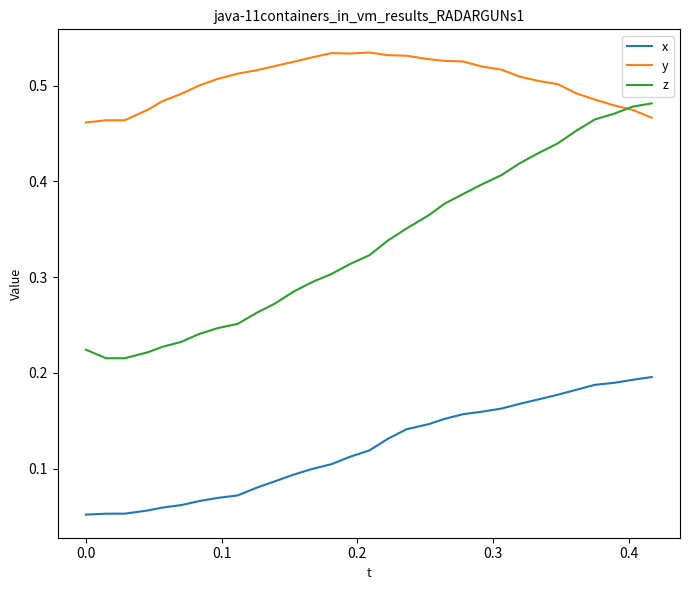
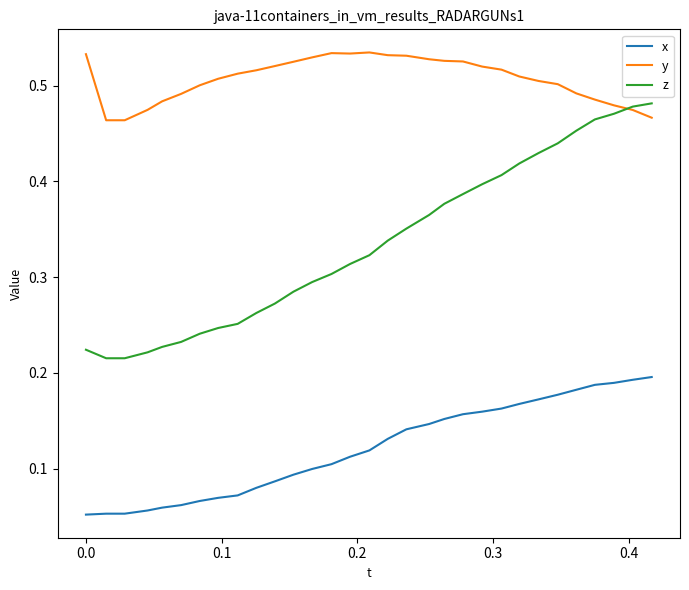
y, 0.0: 0.46 -> 0.53
